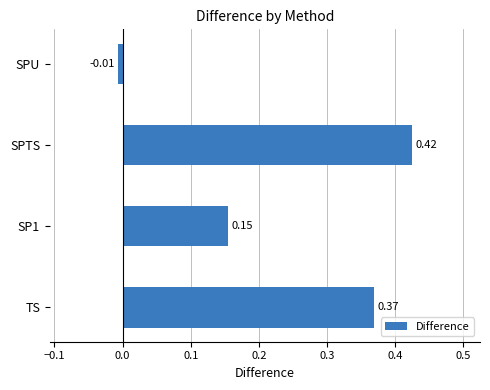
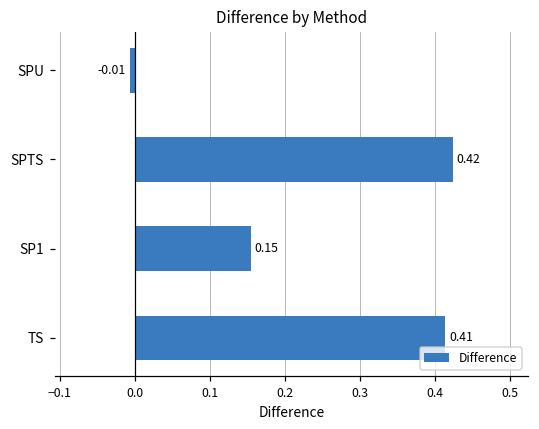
TS: 0.37 -> 0.41
